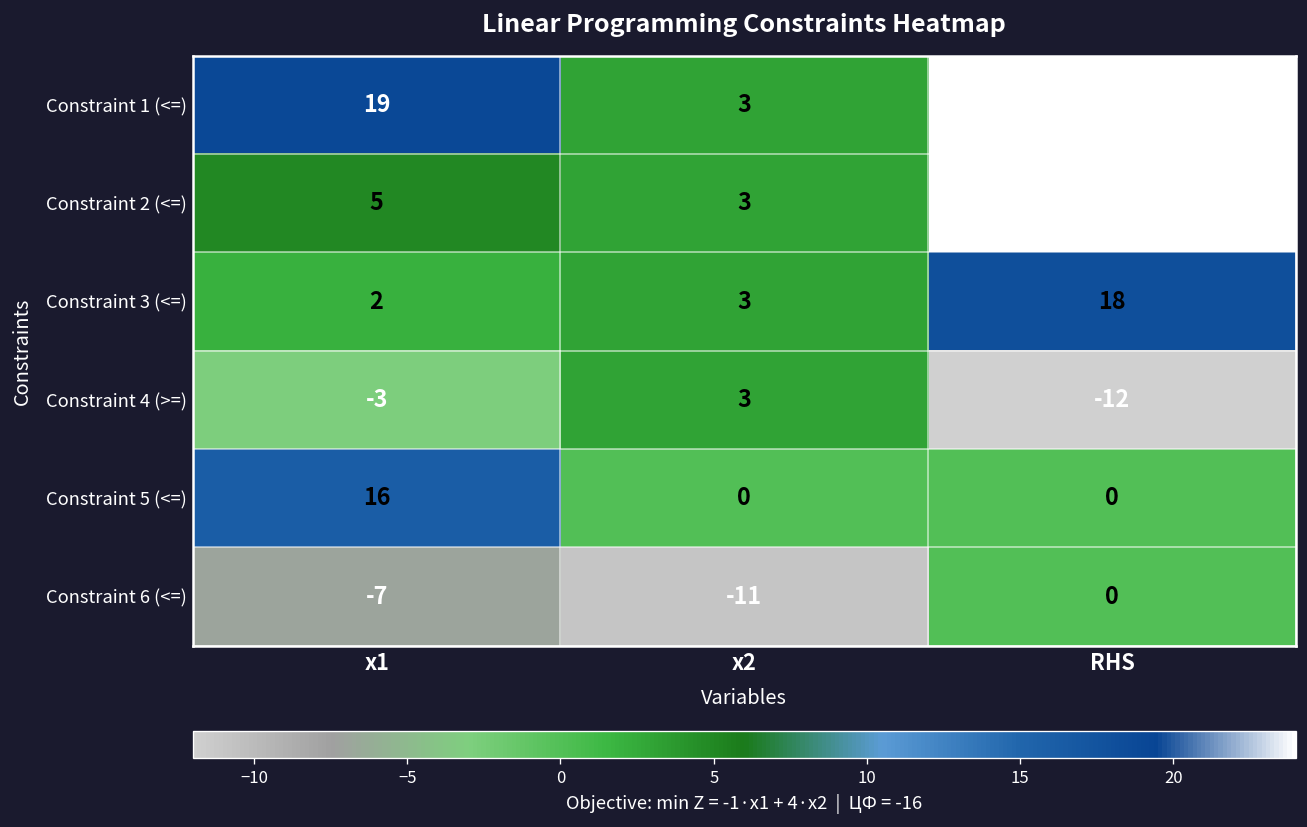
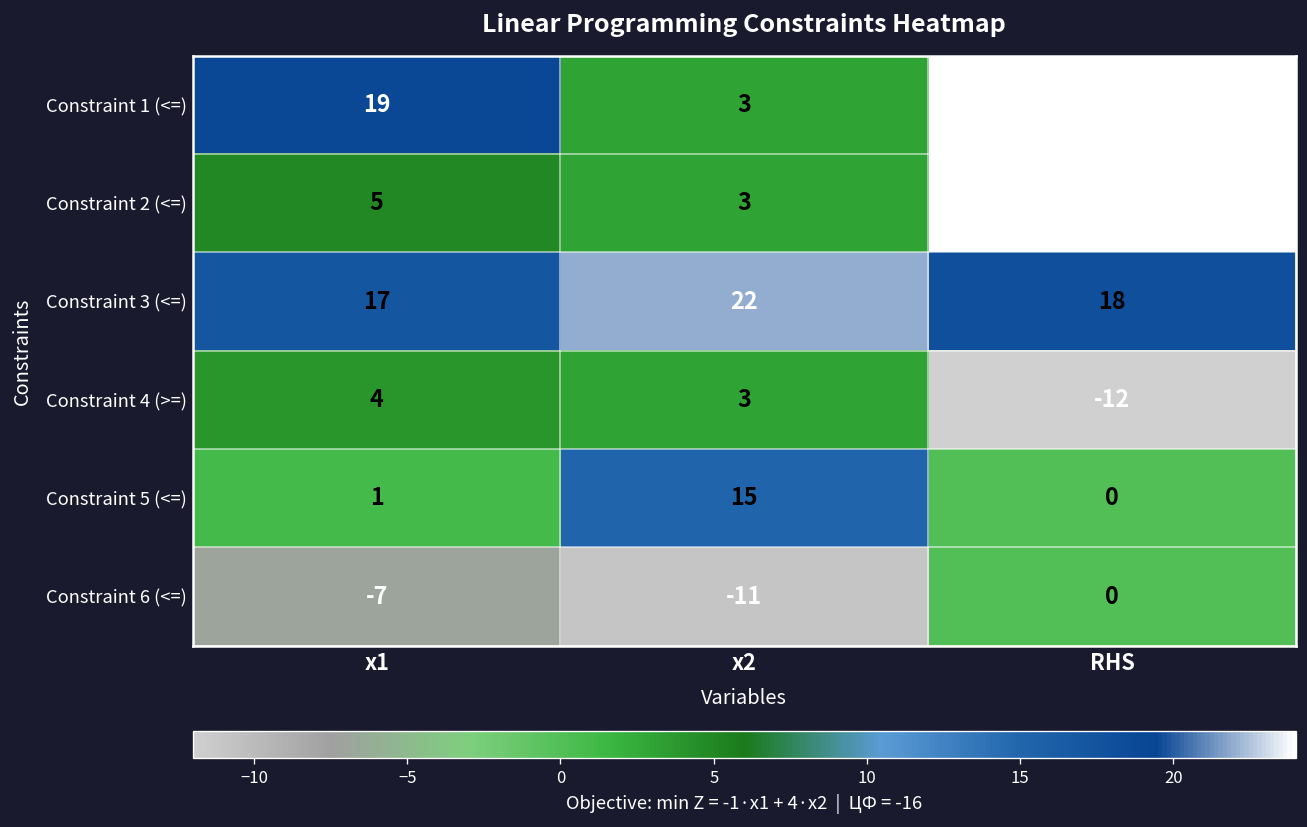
Constraint 3 (<=), x1: 2 -> 17
Constraint 3 (<=), x2: 3 -> 22
Constraint 4 (>=), x1: -3 -> 4
Constraint 5 (<=), x1: 16 -> 1
Constraint 5 (<=), x2: 0 -> 15
